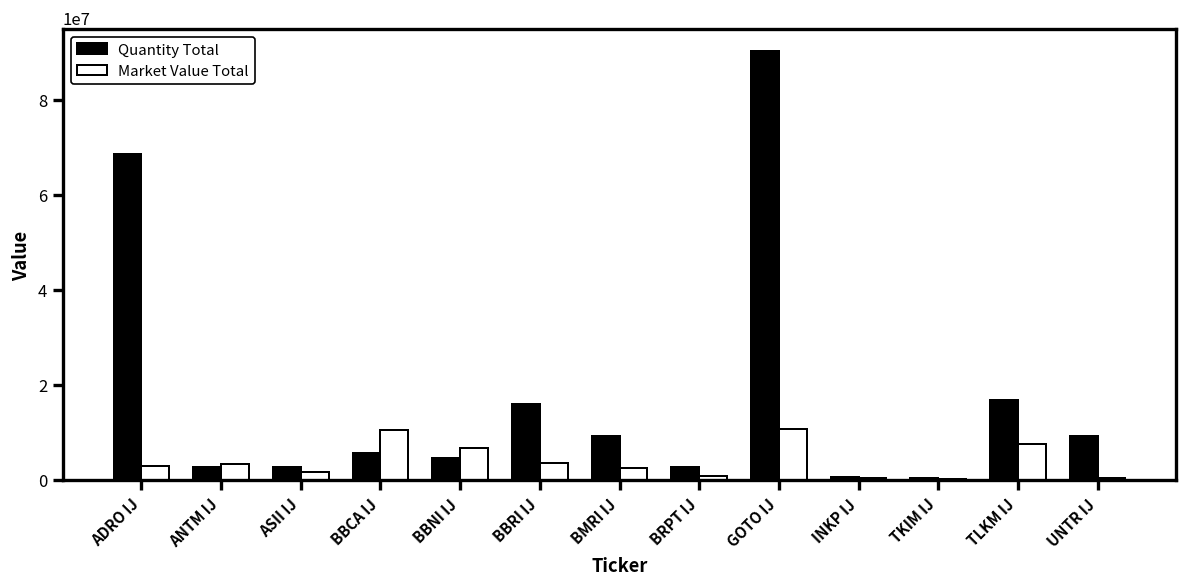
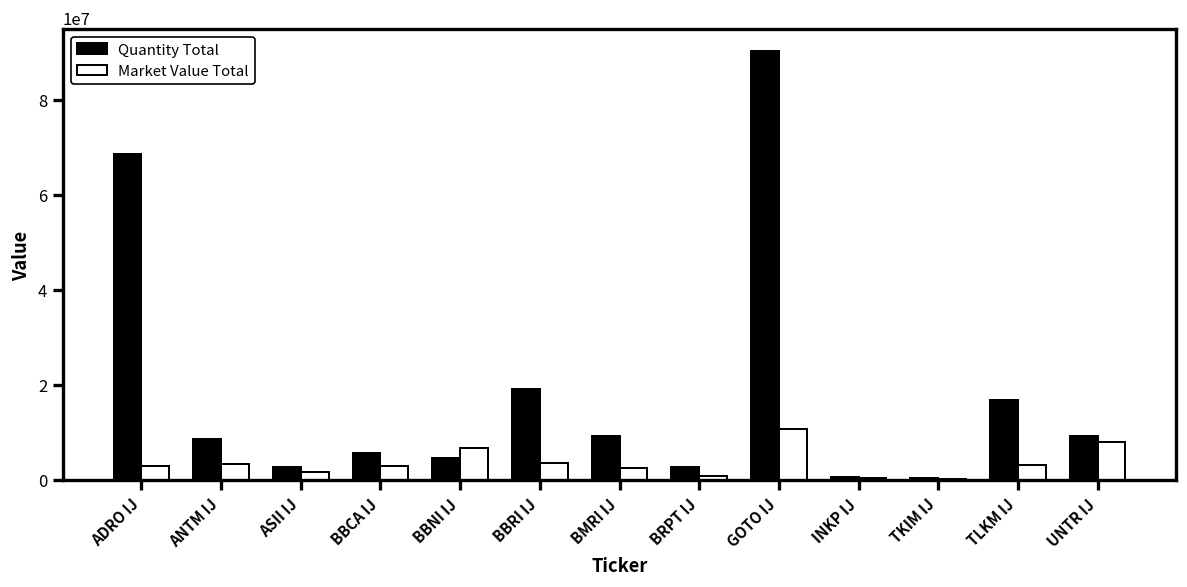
Quantity Total, ANTM IJ: 3000000 -> 9000000
Market Value Total, BBCA IJ: 10000000 -> 3000000
Quantity Total, BBRI IJ: 16000000 -> 19000000
Market Value Total, TLKM IJ: 8000000 -> 3000000
Market Value Total, UNTR IJ: 0 -> 8000000
